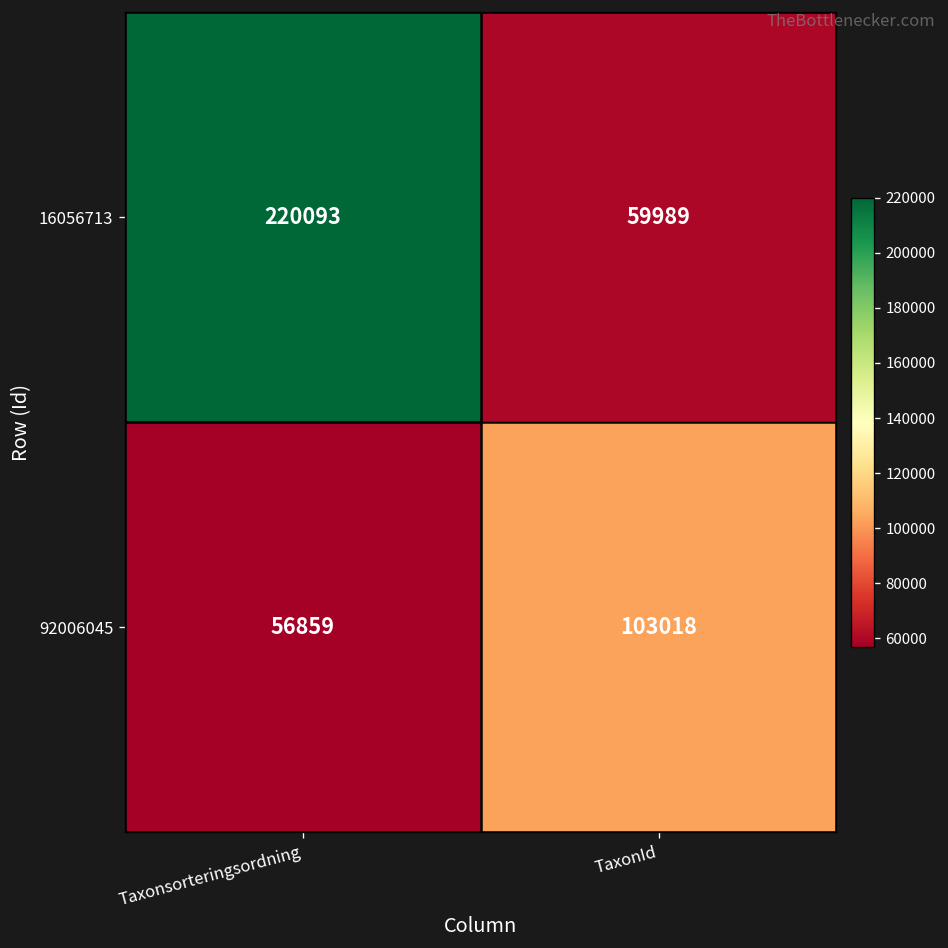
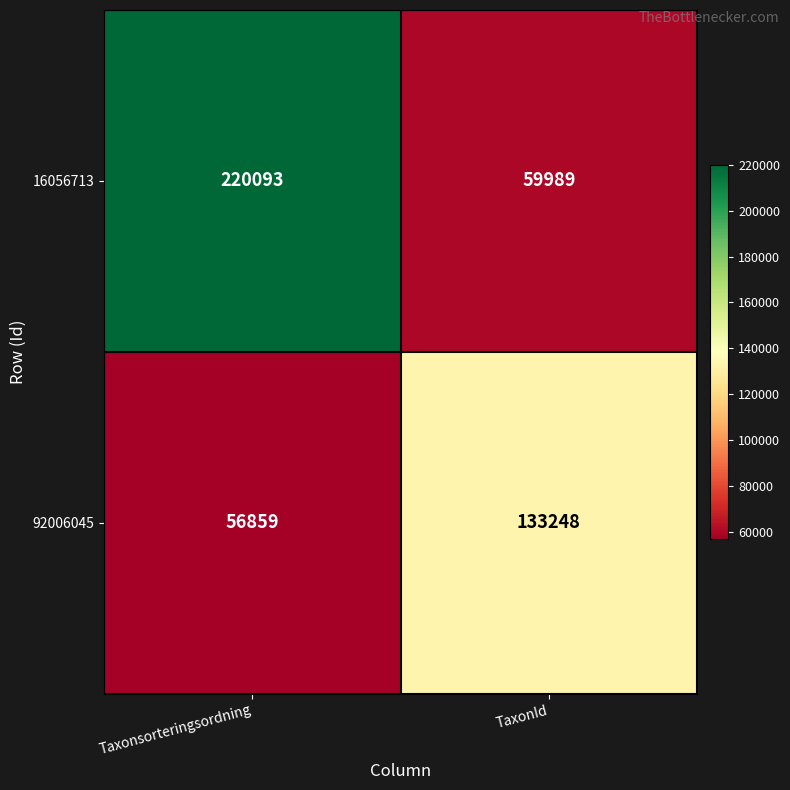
92006045, TaxonId: 103018 -> 133248
